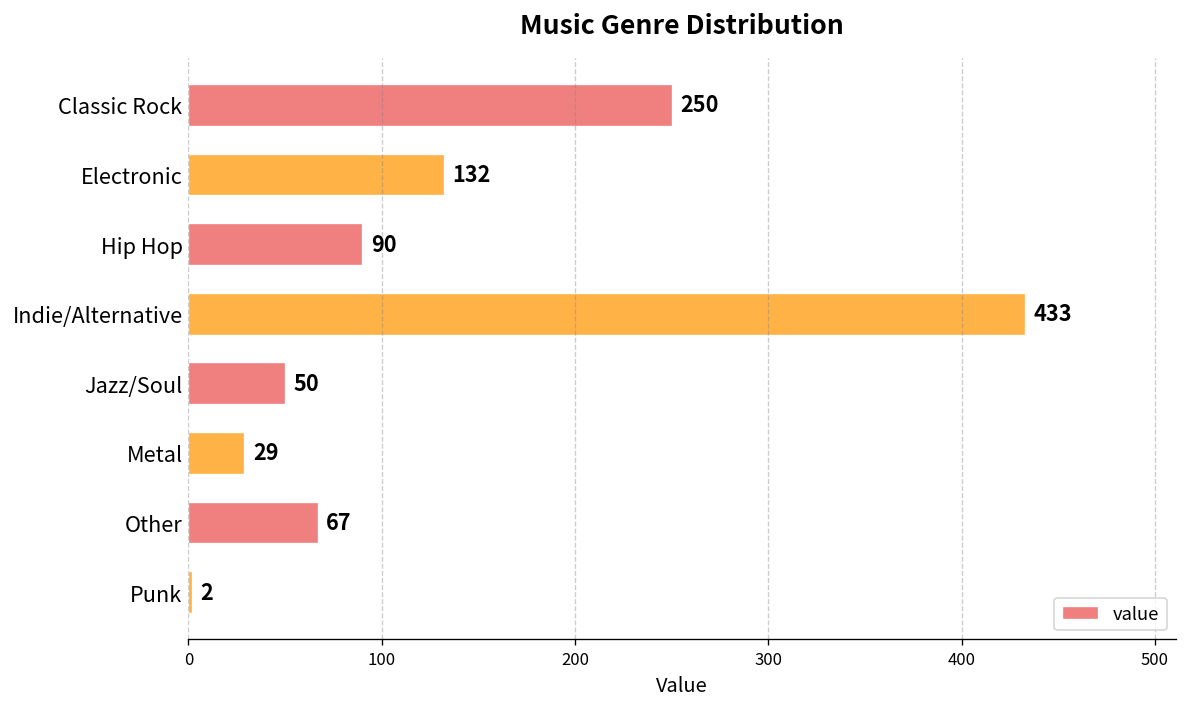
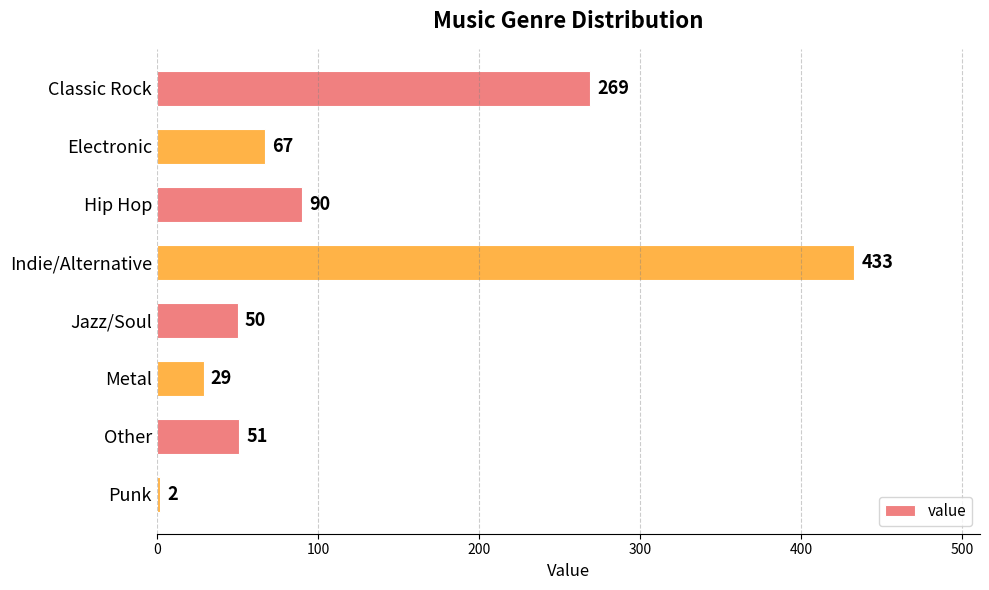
Classic Rock: 250 -> 269
Electronic: 132 -> 67
Other: 67 -> 51
